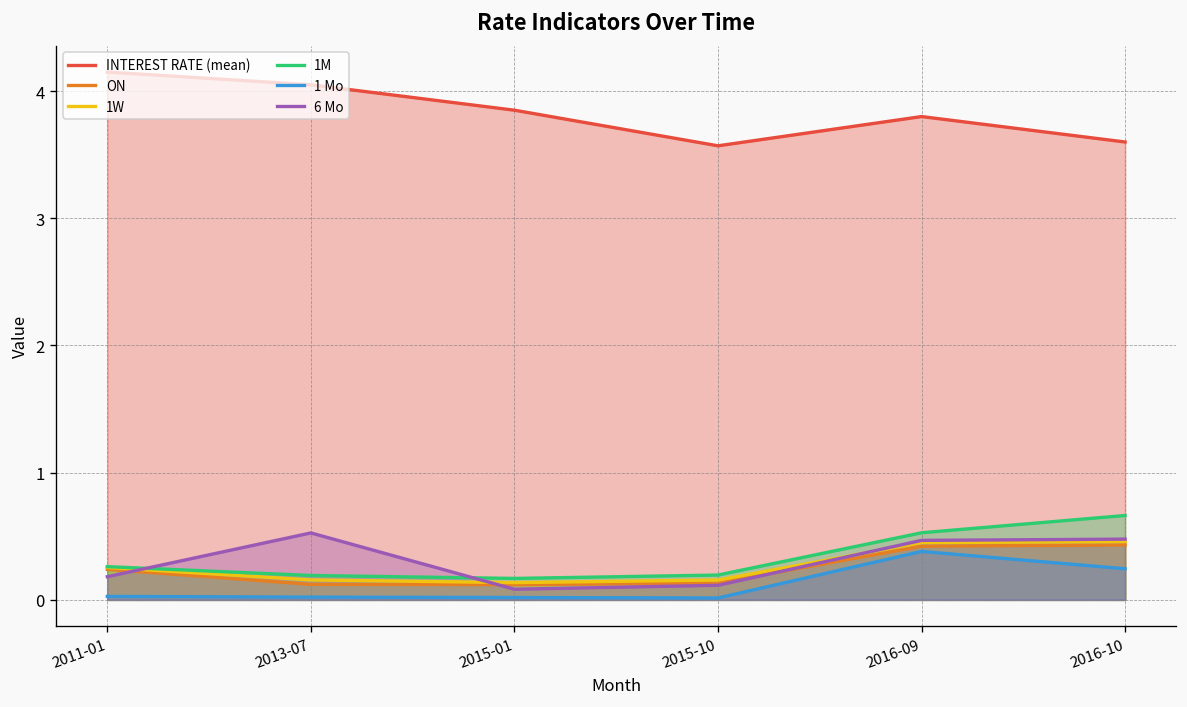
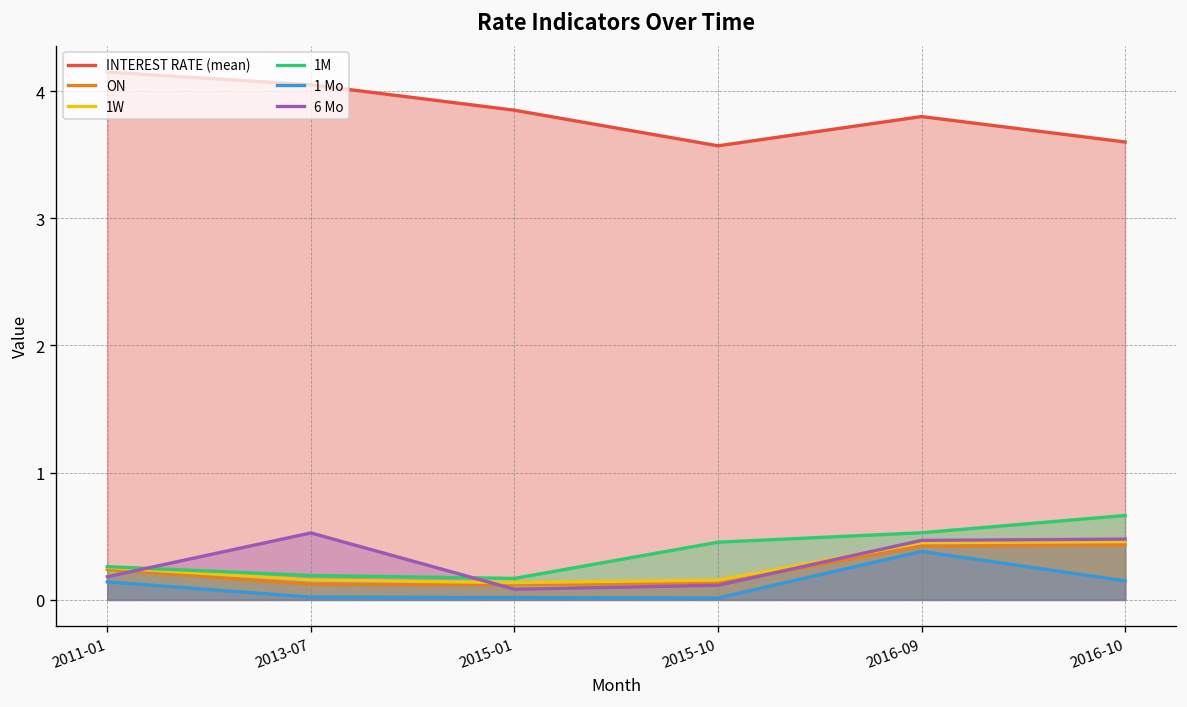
1 Mo, 2011-01: 0.03 -> 0.14
1M, 2015-10: 0.19 -> 0.45
1 Mo, 2016-10: 0.24 -> 0.15
